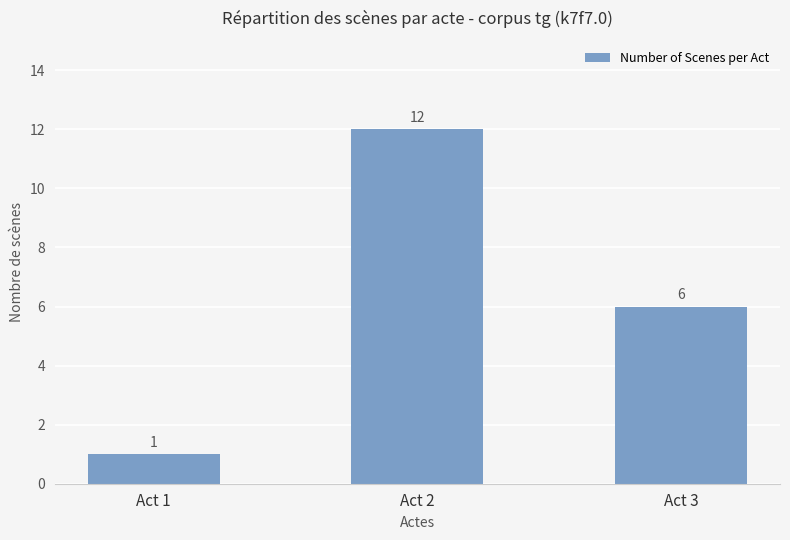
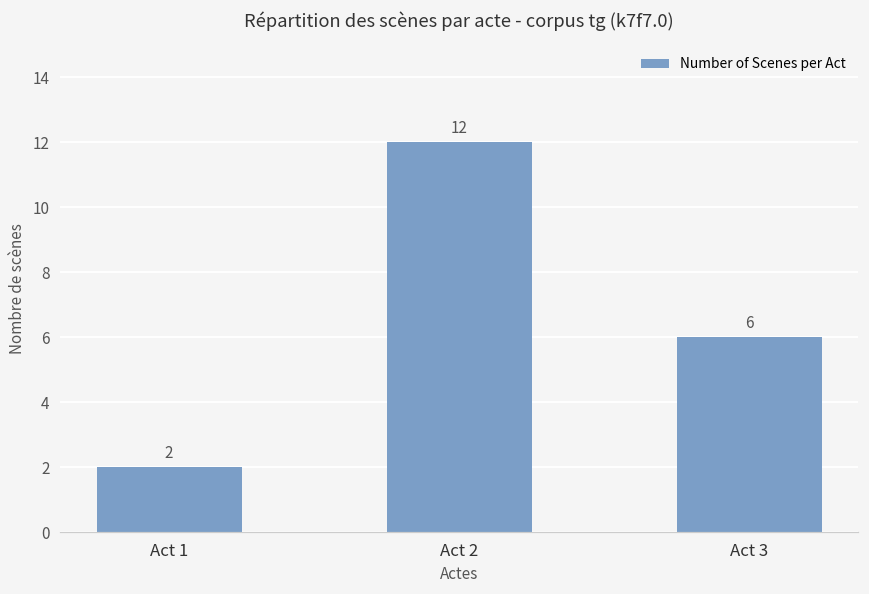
Act 1: 1 -> 2
